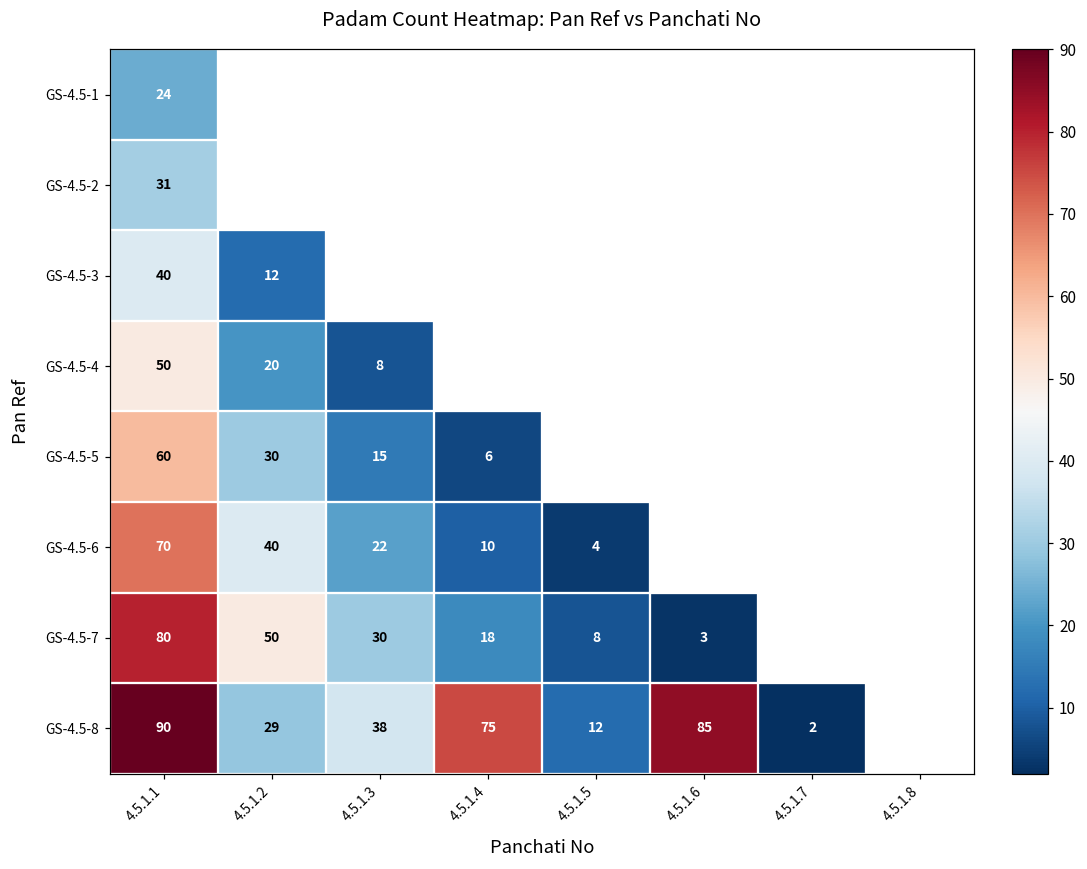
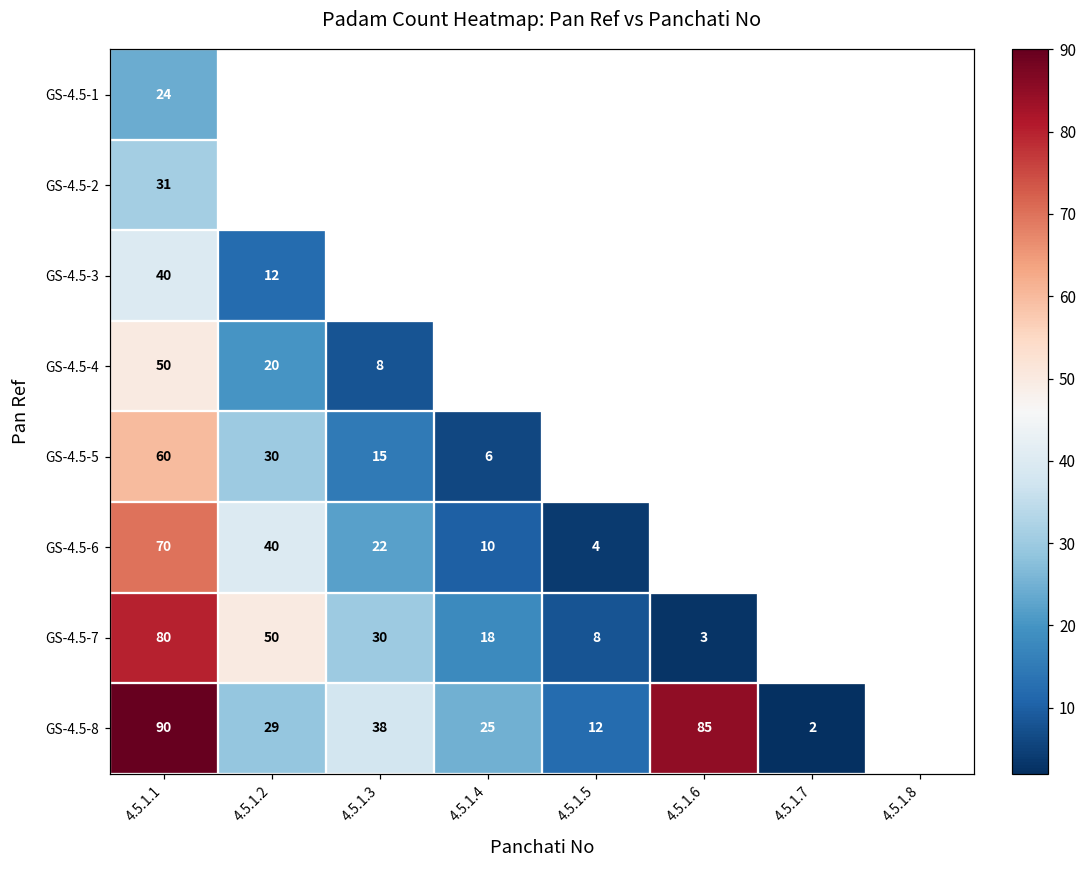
GS-4.5-8, 4.5.1.4: 75 -> 25
